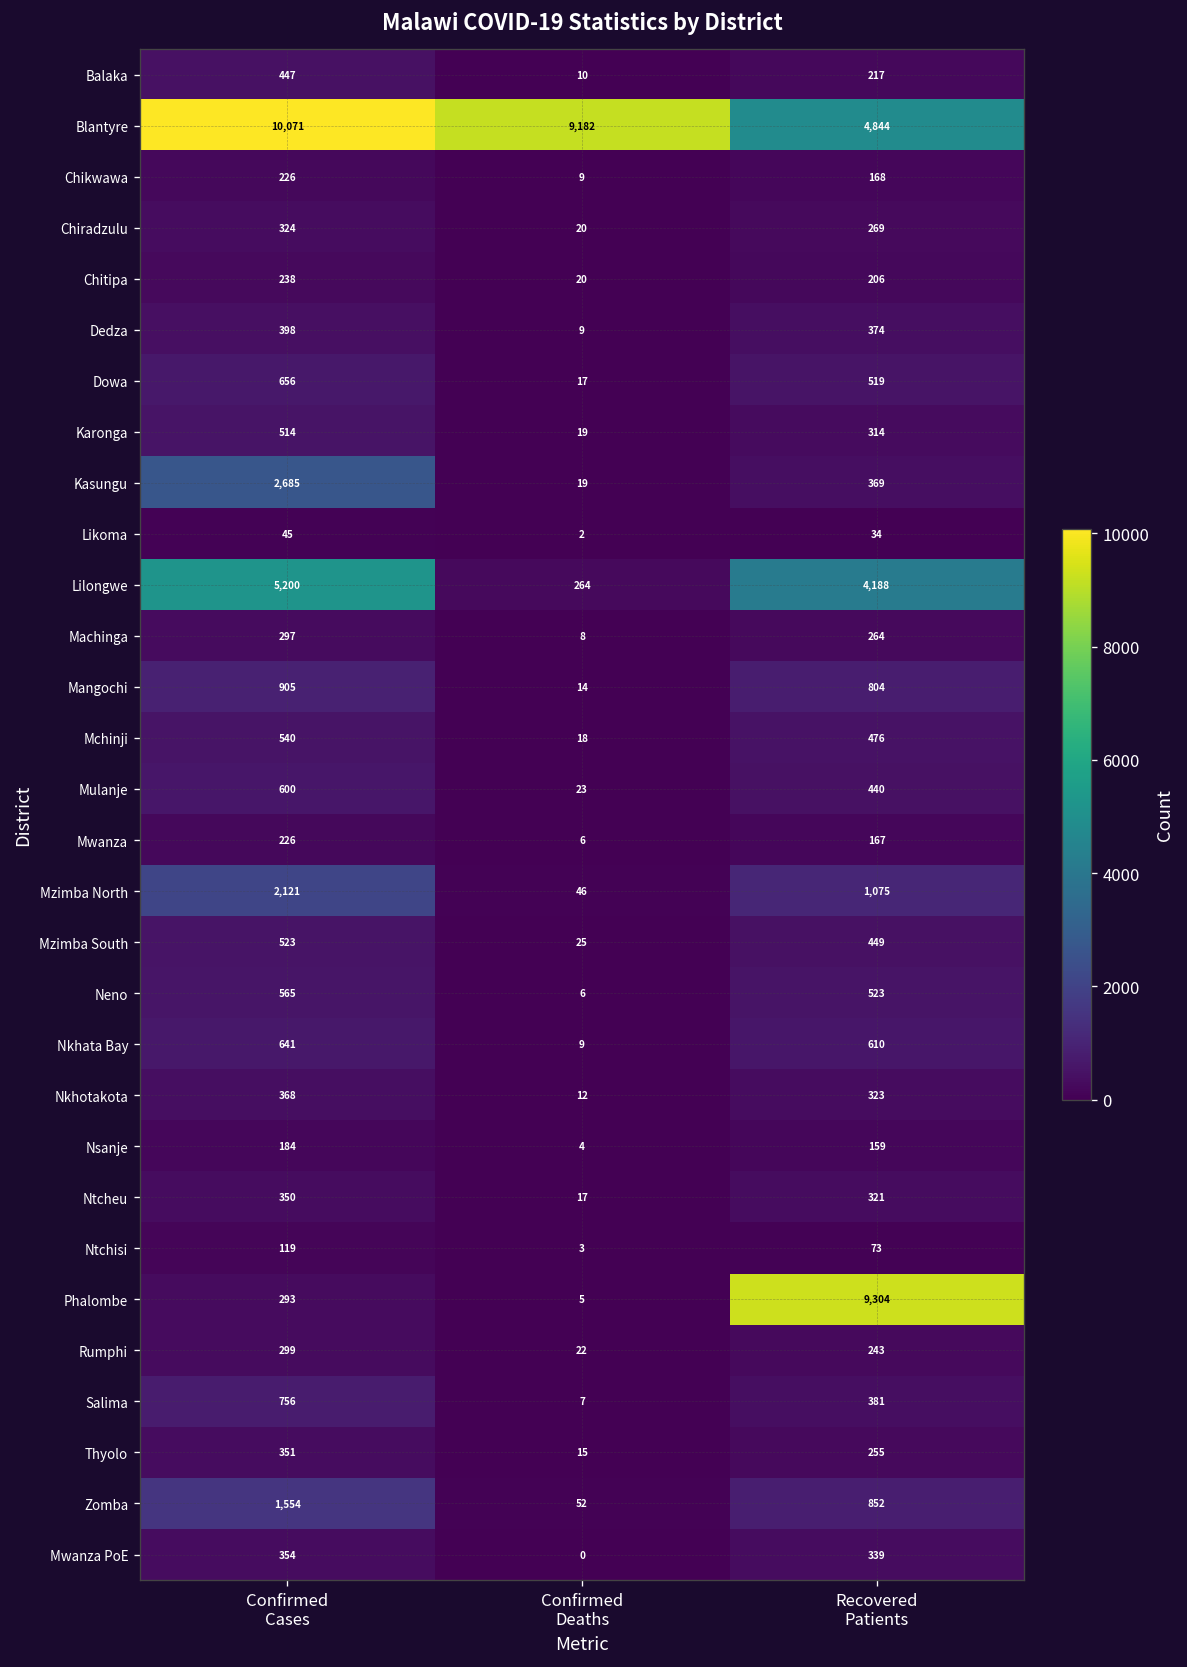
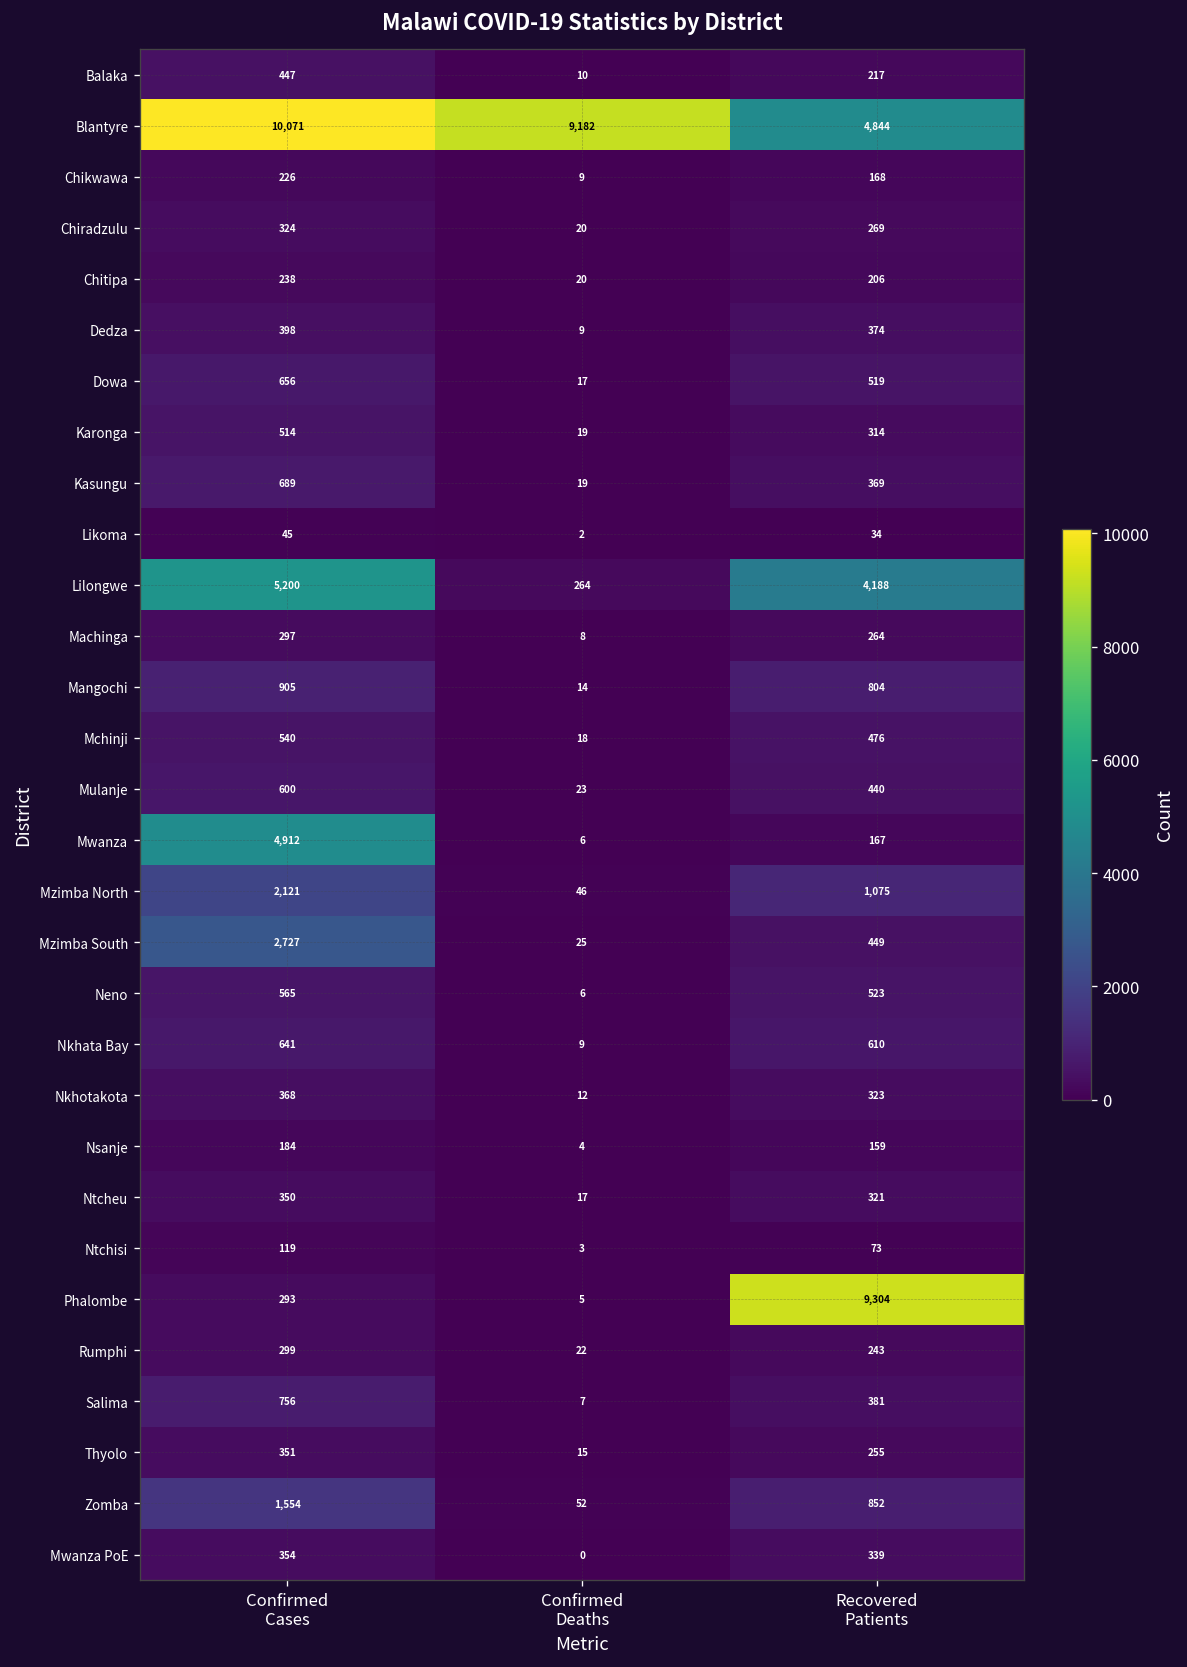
Kasungu, Confirmed Cases: 2,685 -> 689
Mwanza, Confirmed Cases: 226 -> 4,912
Mzimba South, Confirmed Cases: 523 -> 2,727
